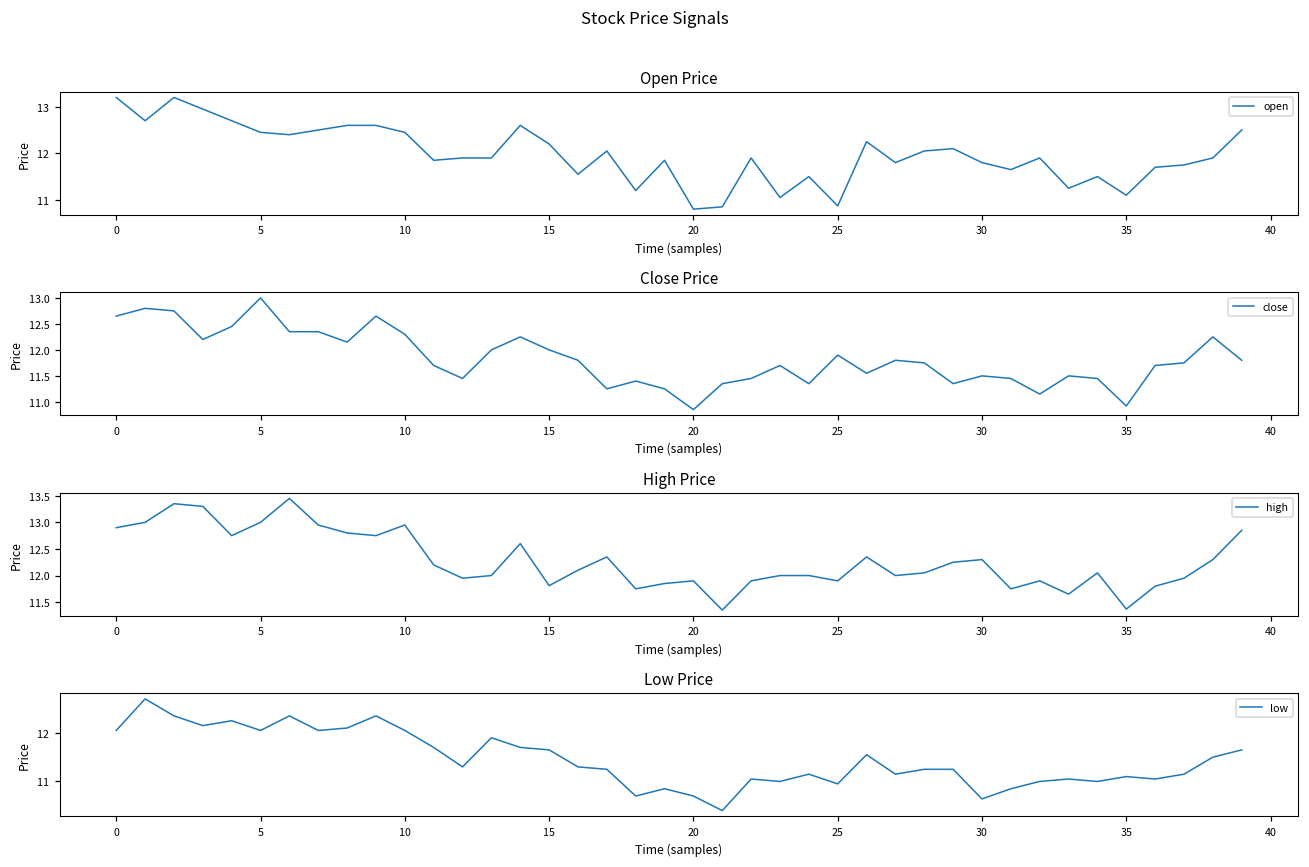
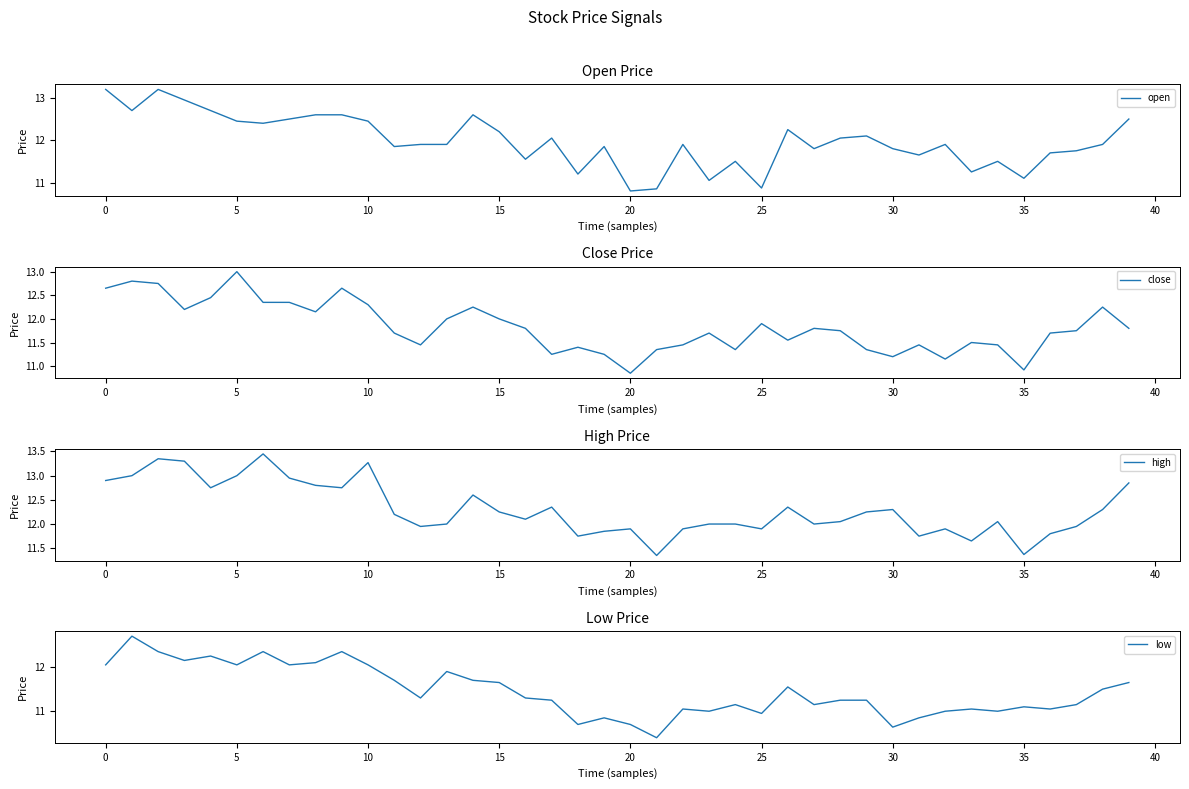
Close Price, 30: 11.5 -> 11.2
High Price, 10: 13.0 -> 13.3
High Price, 15: 11.8 -> 12.3
